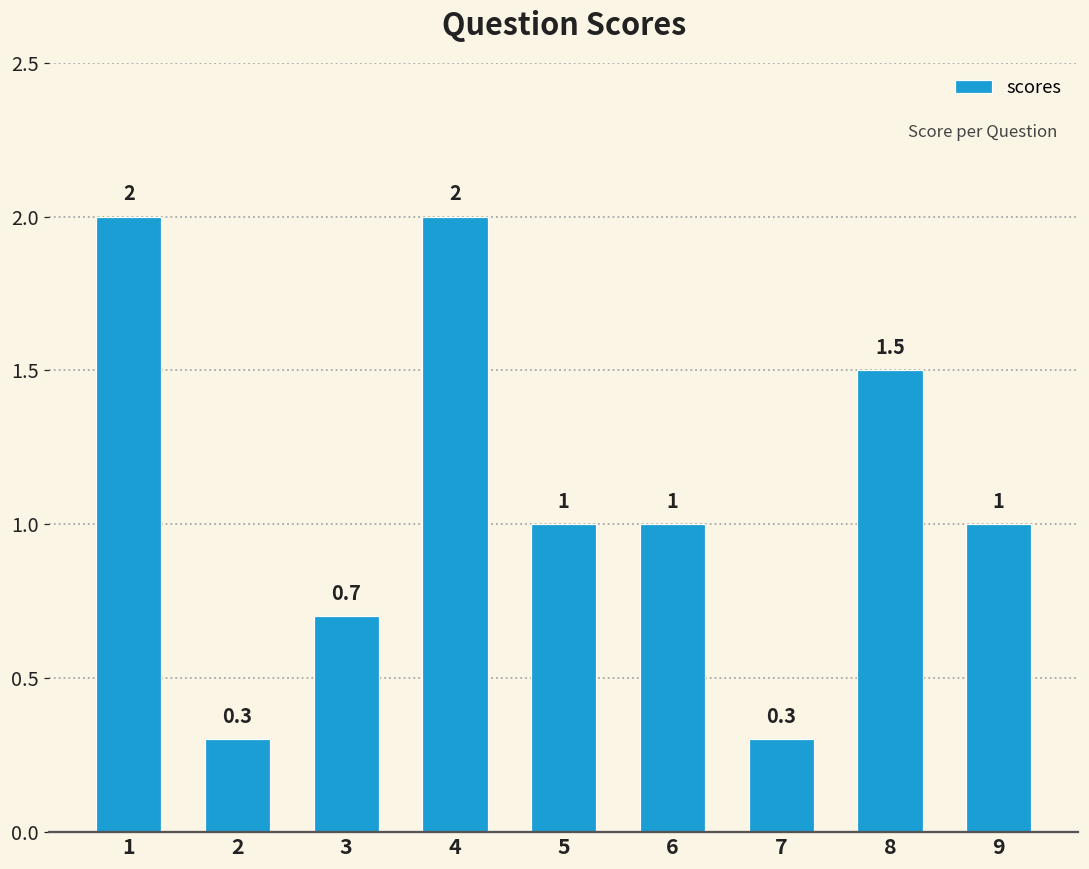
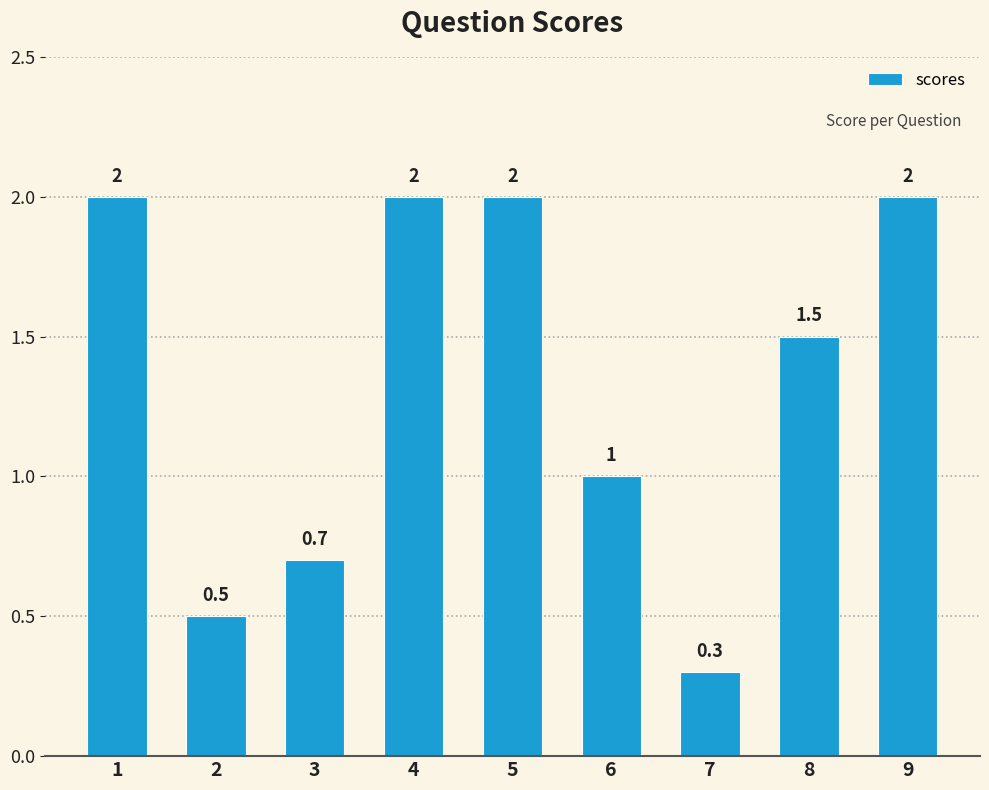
2: 0.3 -> 0.5
5: 1 -> 2
9: 1 -> 2
